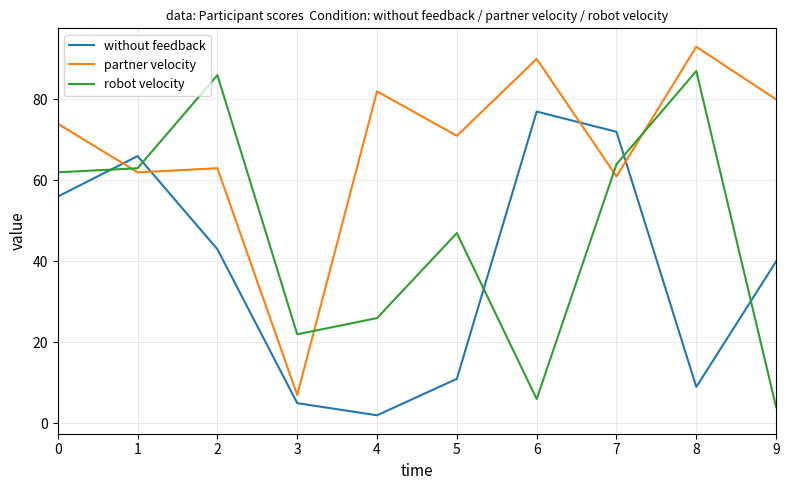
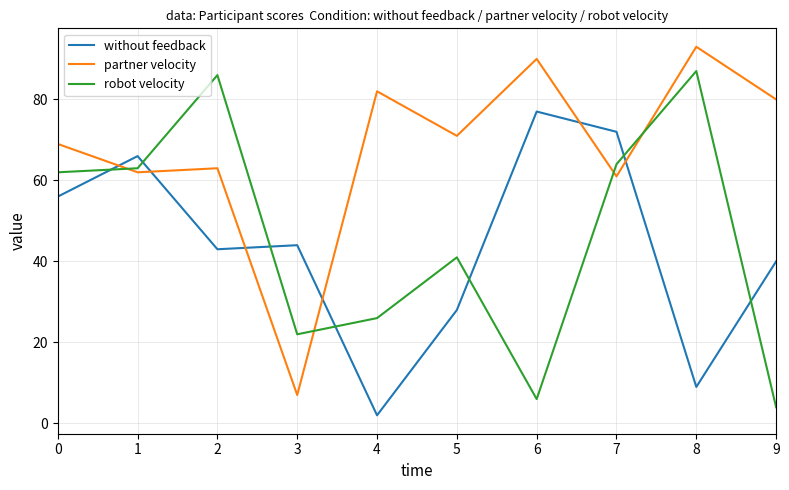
partner velocity, 0: 74 -> 69
without feedback, 3: 5 -> 44
without feedback, 5: 11 -> 28
robot velocity, 5: 47 -> 41
